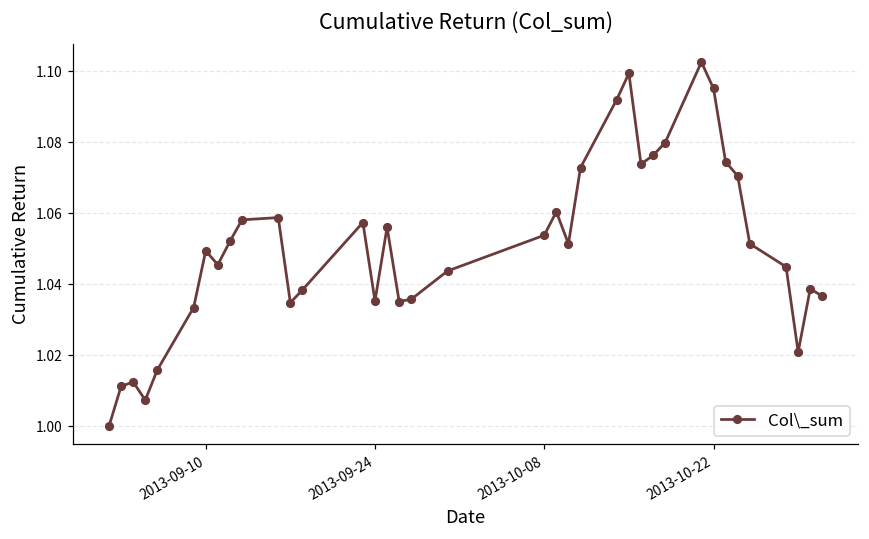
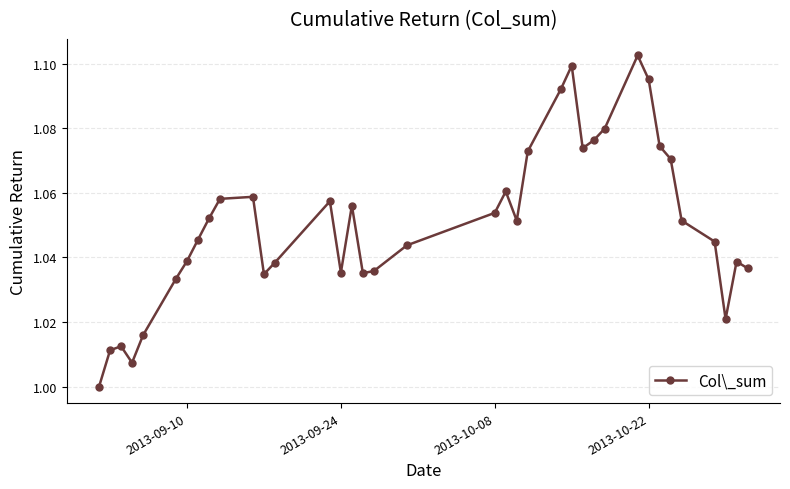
2013-09-10: 1.049 -> 1.039
